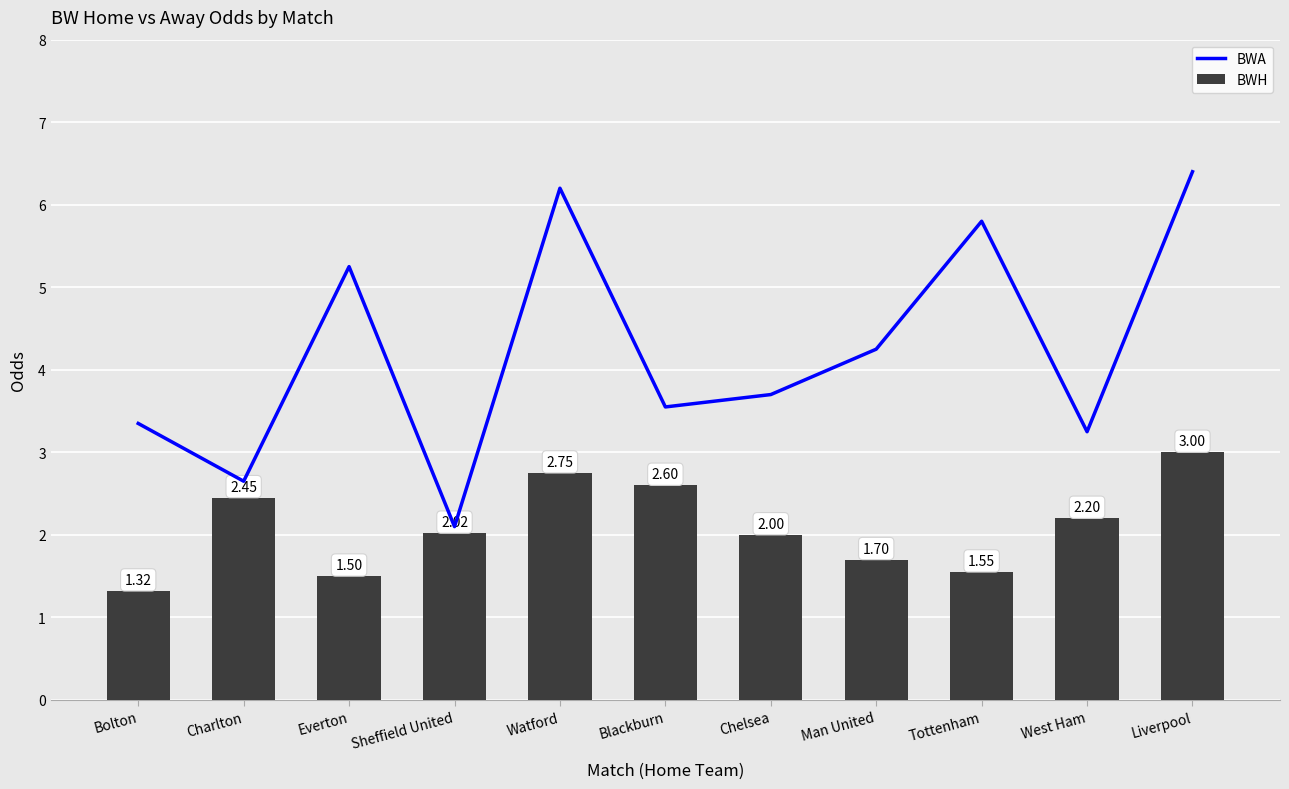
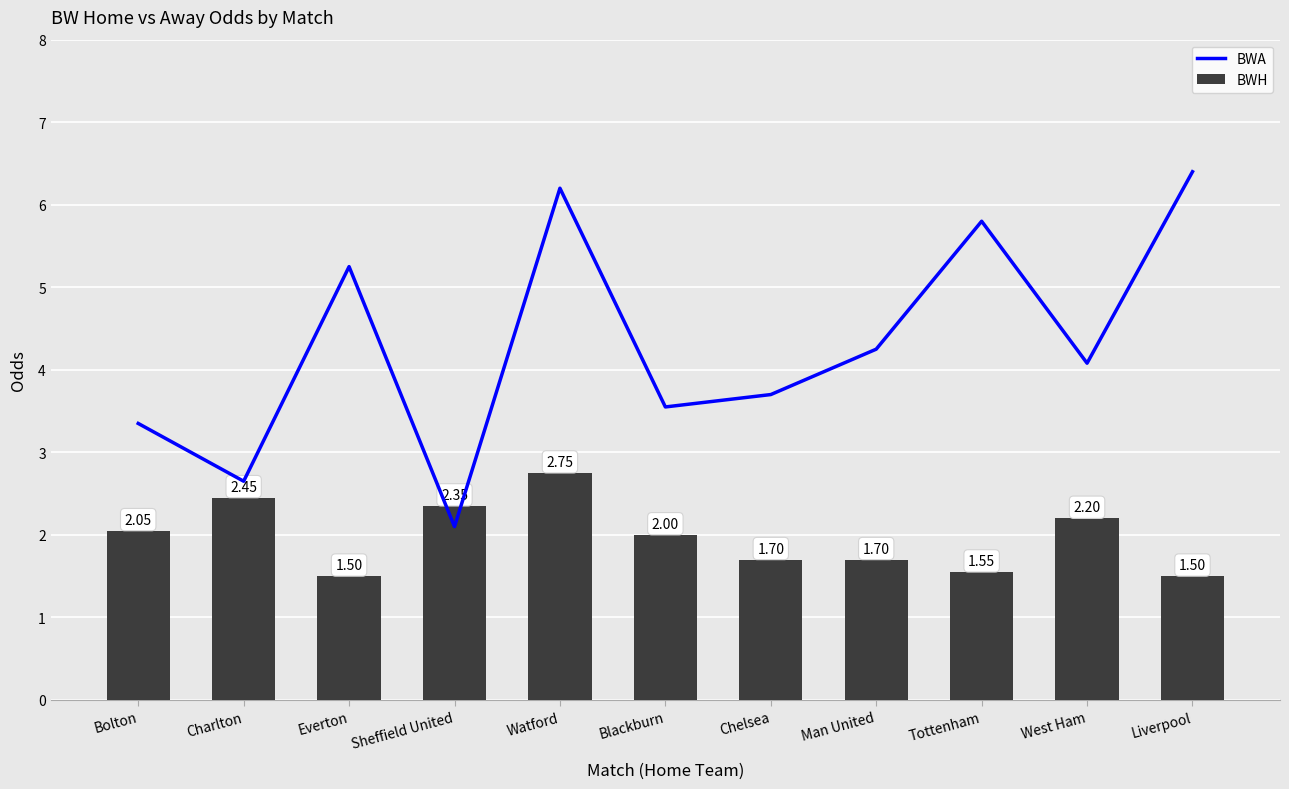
BWH, Bolton: 1.32 -> 2.05
BWH, Sheffield United: 2.02 -> 2.35
BWH, Blackburn: 2.60 -> 2.00
BWH, Chelsea: 2.00 -> 1.70
BWA, West Ham: 3.3 -> 4.1
BWH, Liverpool: 3.00 -> 1.50
